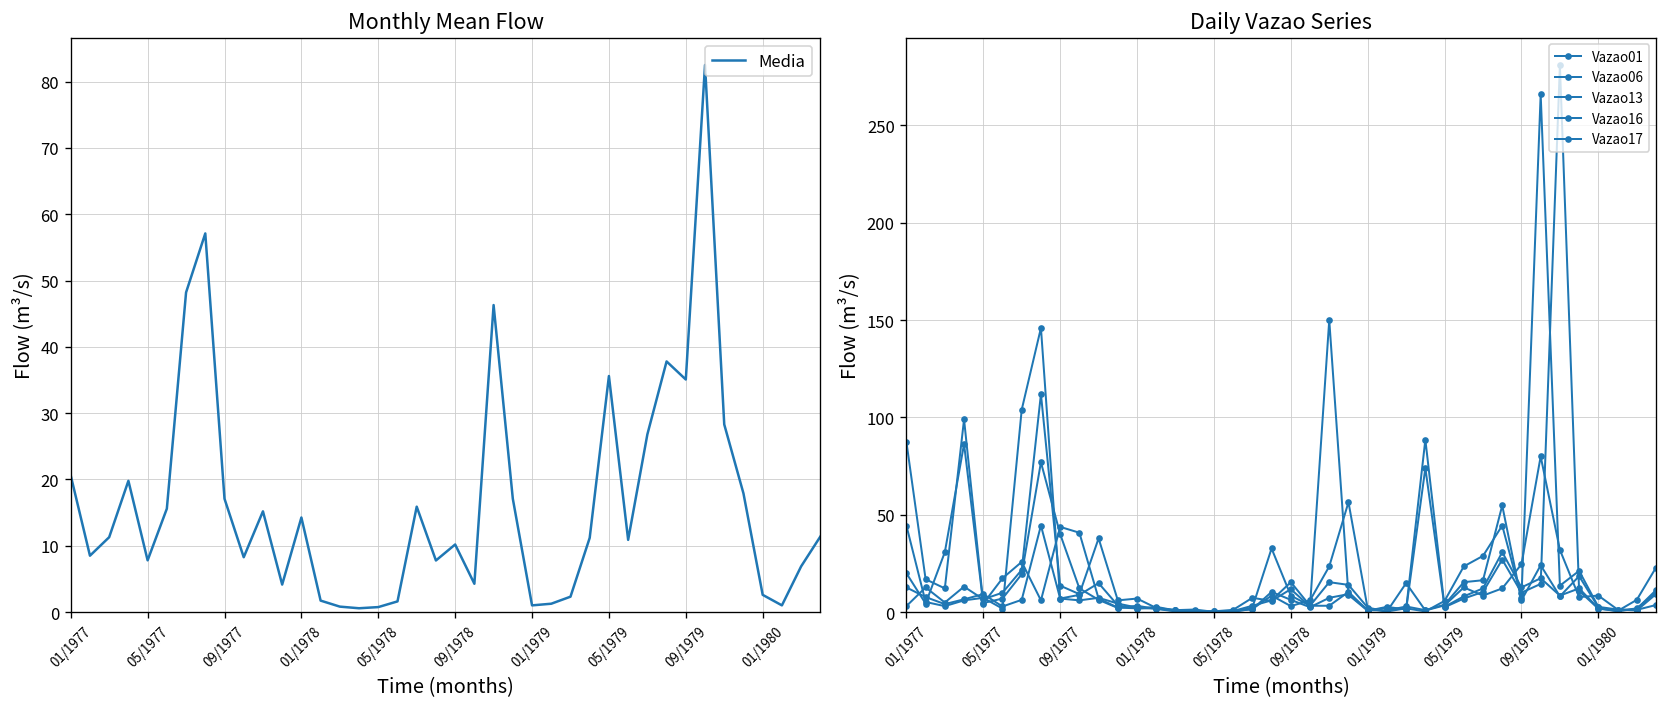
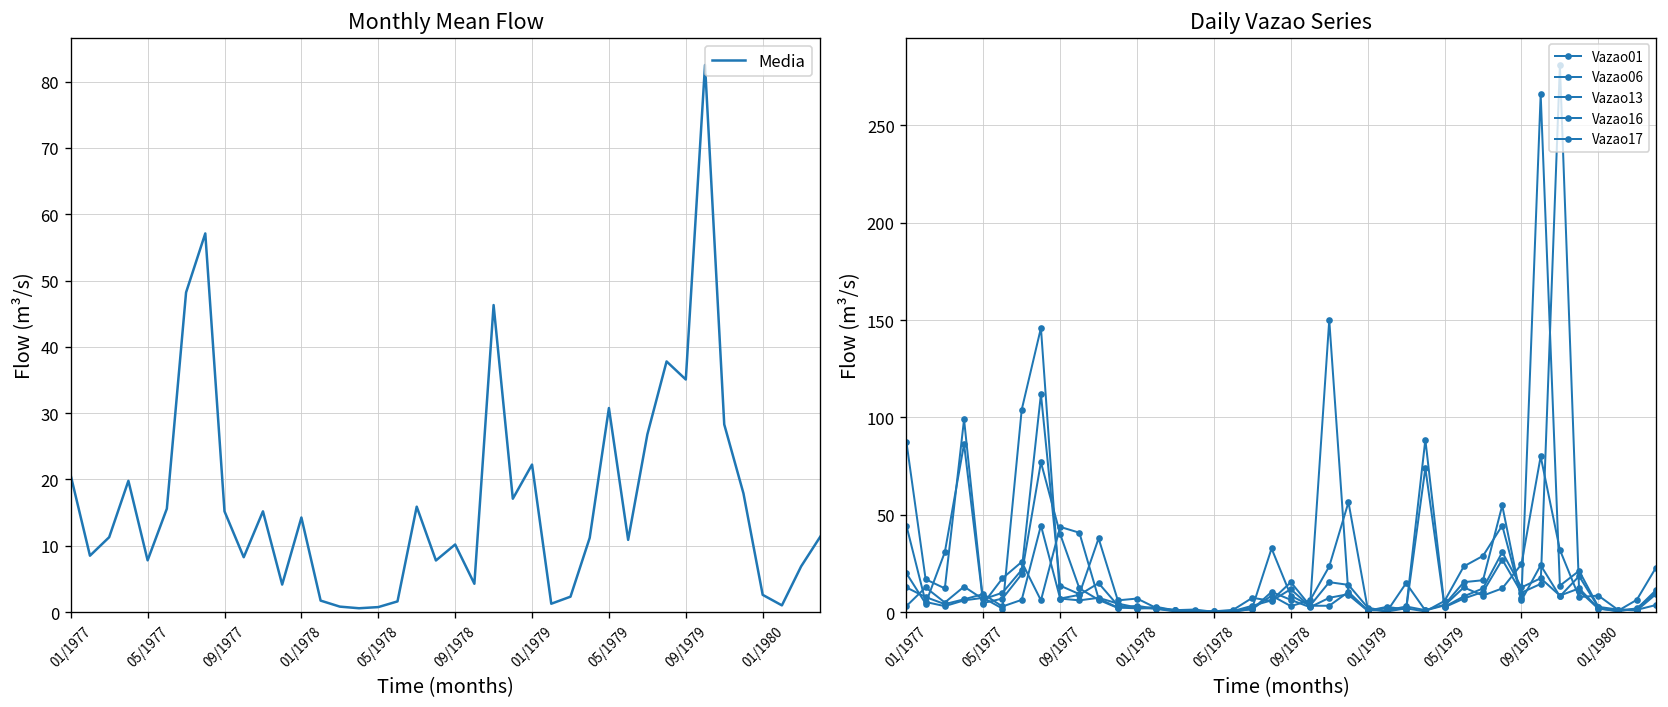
Monthly Mean Flow, 09/1977: 17 -> 15
Monthly Mean Flow, 01/1979: 1 -> 22
Monthly Mean Flow, 05/1979: 36 -> 31
